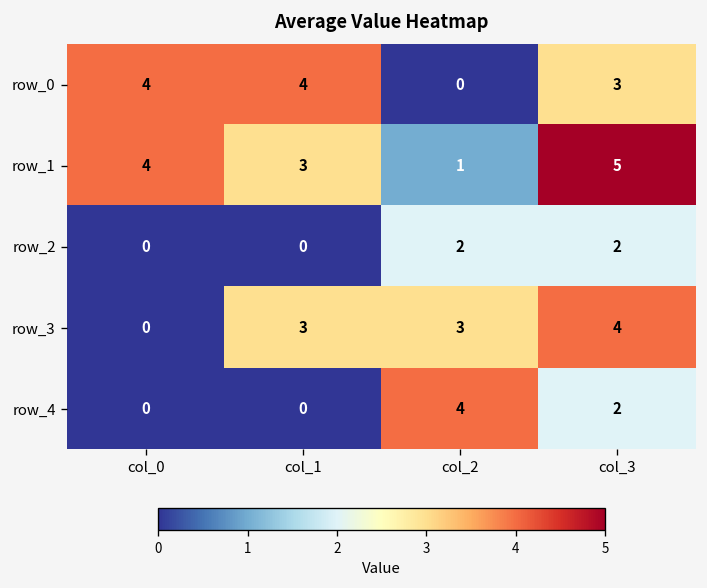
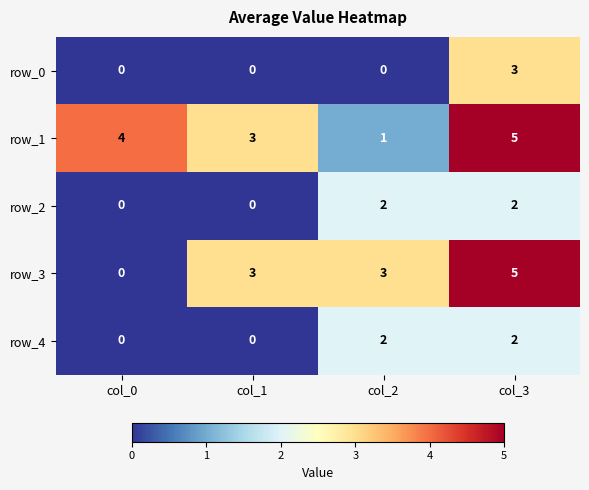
row_0, col_0: 4 -> 0
row_0, col_1: 4 -> 0
row_3, col_3: 4 -> 5
row_4, col_2: 4 -> 2
